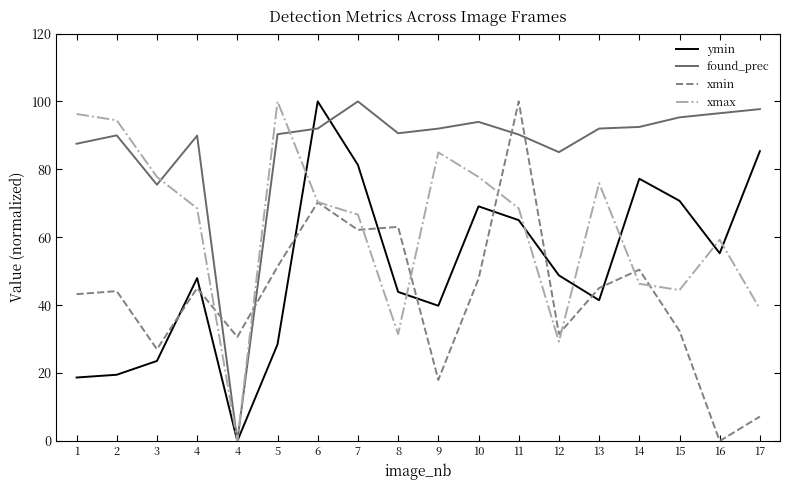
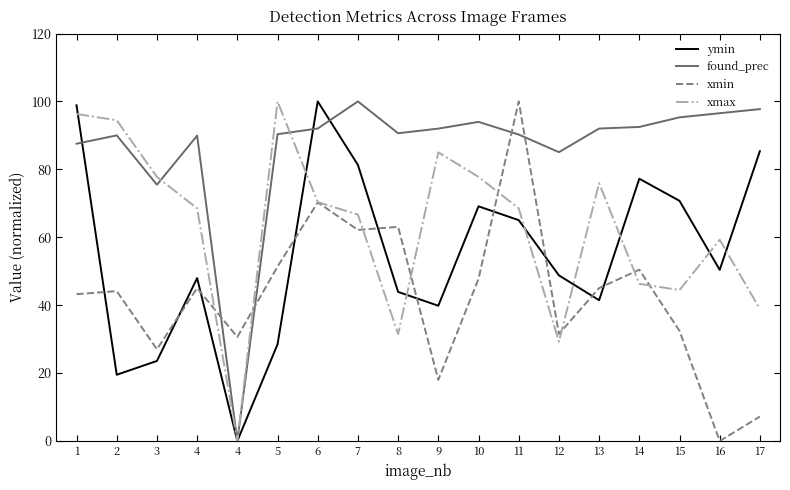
ymin, 1: 19 -> 99
ymin, 16: 55 -> 50
